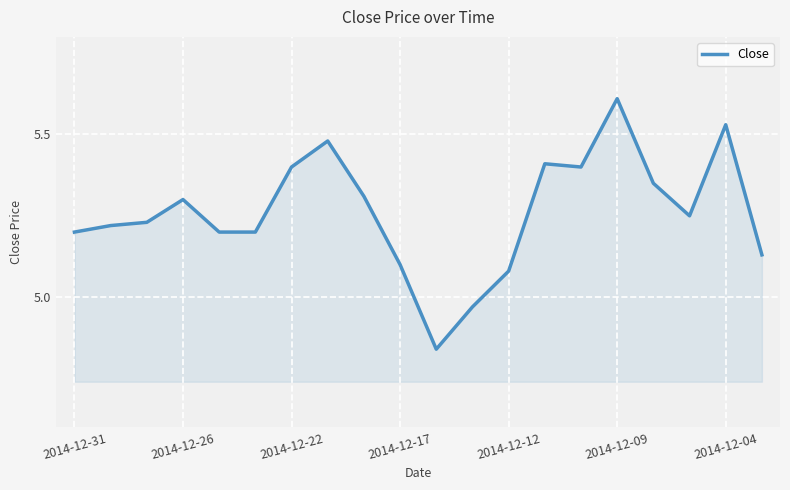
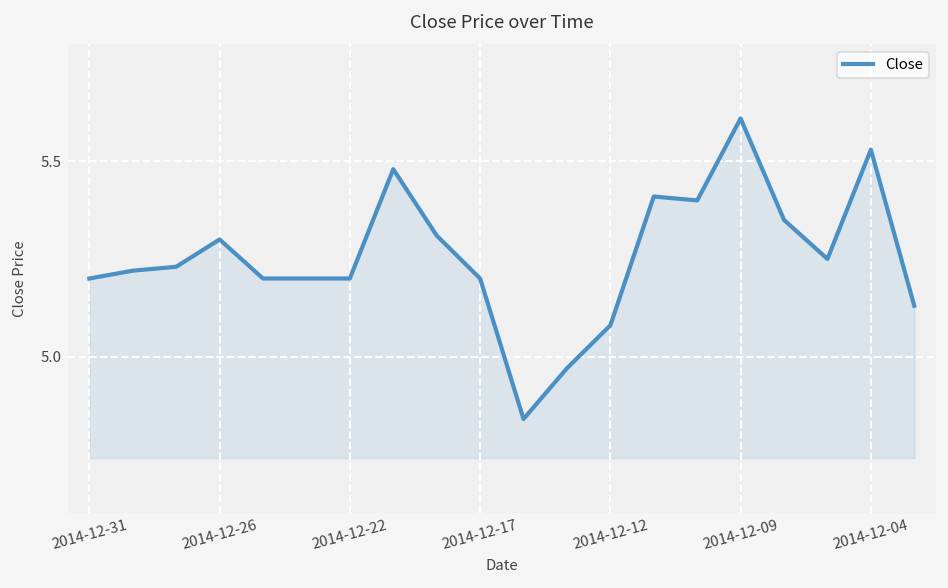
2014-12-22: 5.4 -> 5.2
2014-12-17: 5.1 -> 5.2
